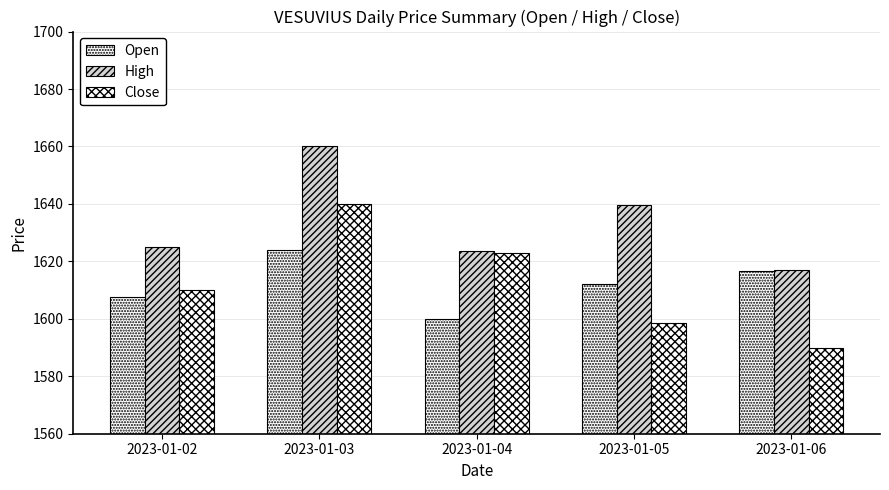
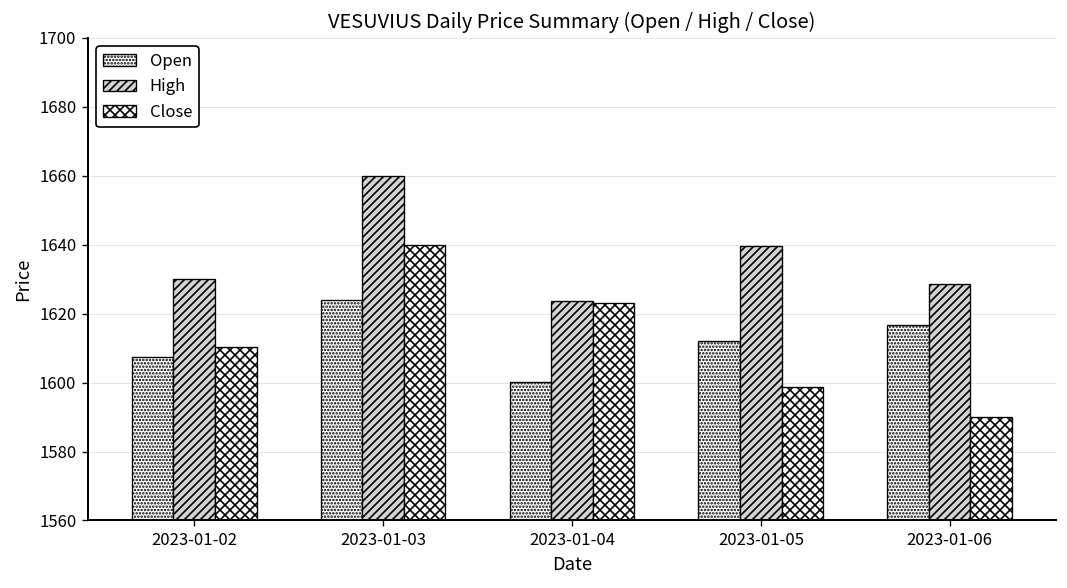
High, 2023-01-02: 1625 -> 1630
High, 2023-01-06: 1617 -> 1629
